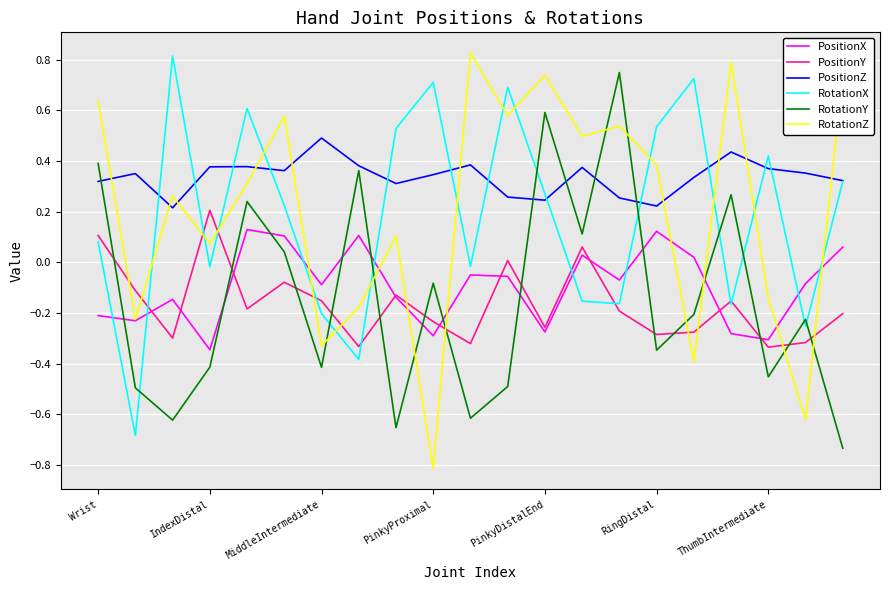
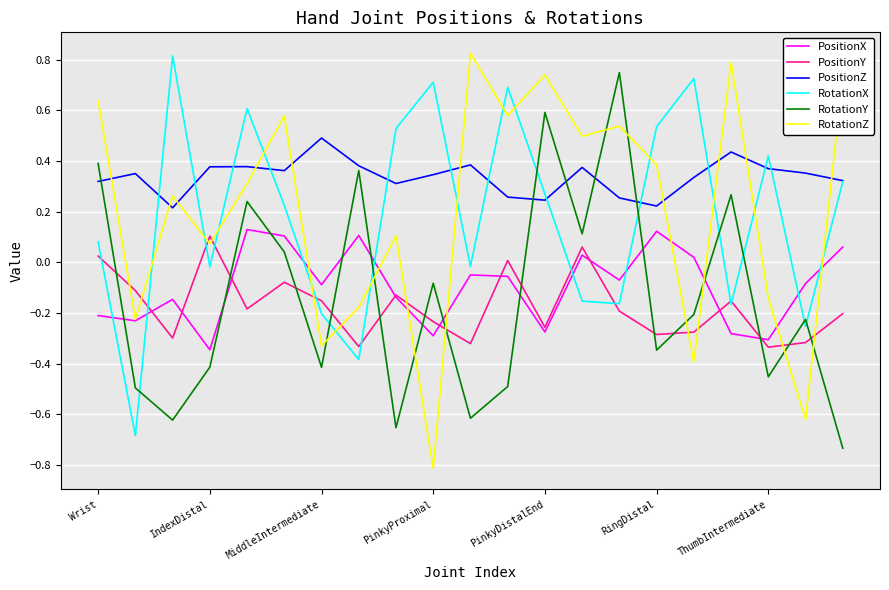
PositionY, Wrist: 0.11 -> 0.02
PositionY, IndexDistal: 0.21 -> 0.10
